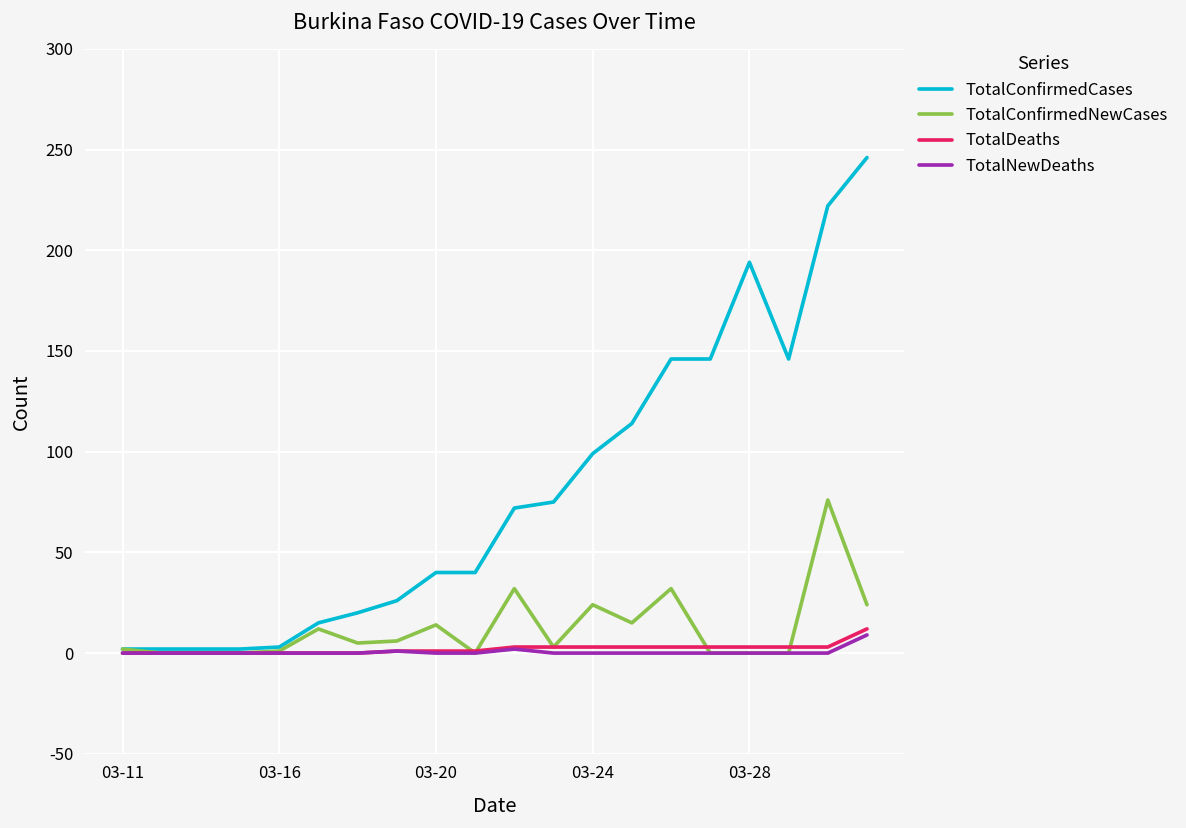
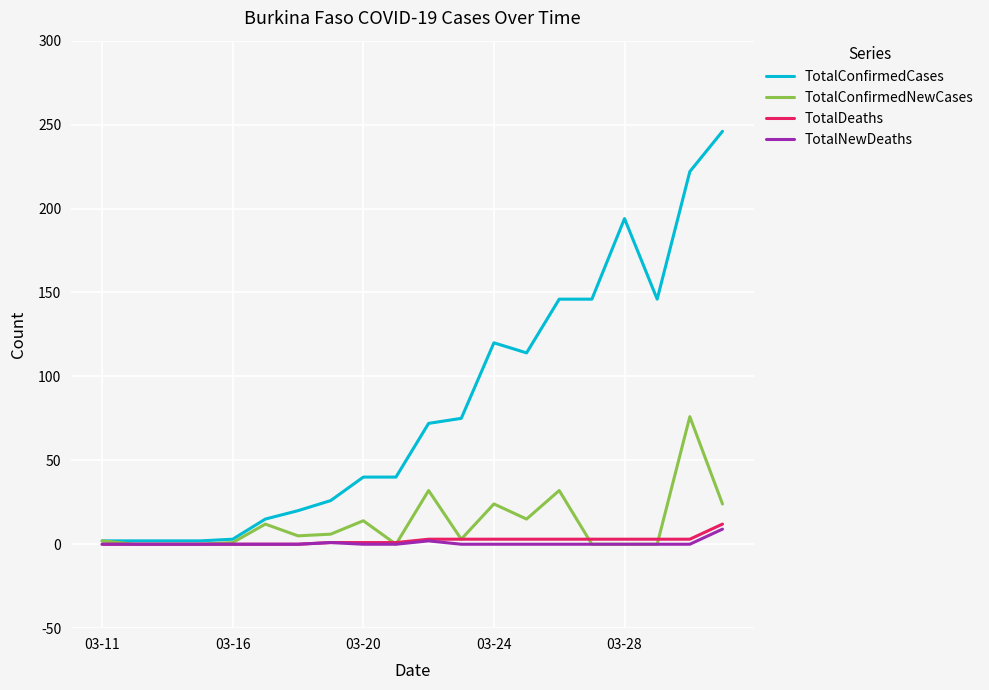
TotalConfirmedCases, 03-24: 99 -> 120
